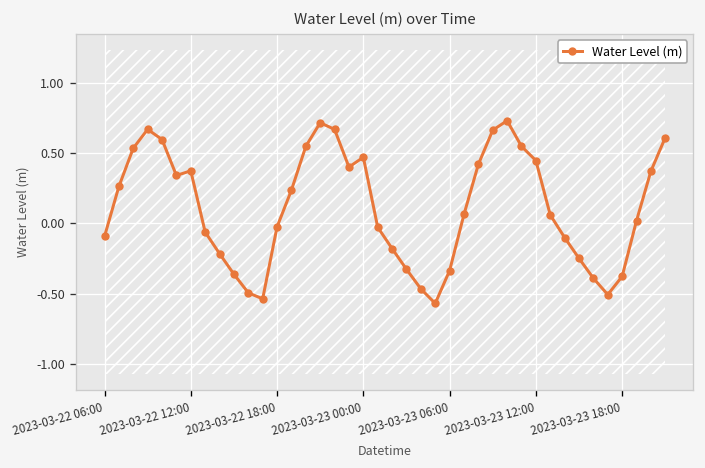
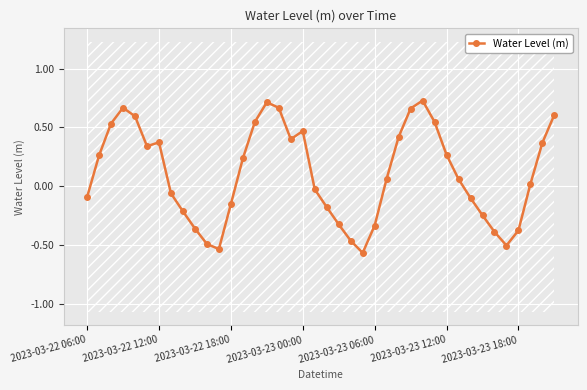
Water Level (m), 2023-03-22 18:00: -0.02 -> -0.15
Water Level (m), 2023-03-23 12:00: 0.45 -> 0.27
